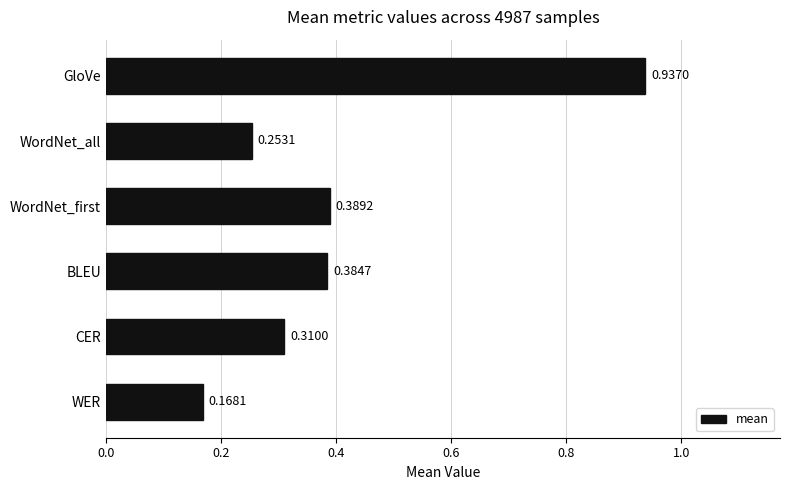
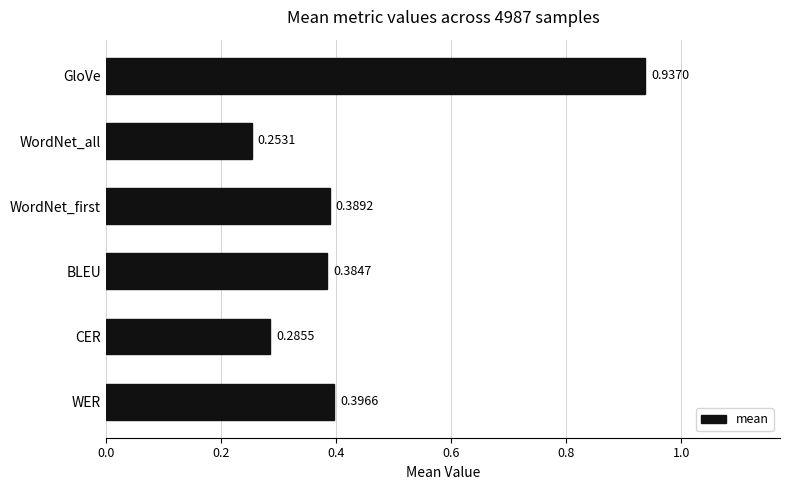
CER: 0.3100 -> 0.2855
WER: 0.1681 -> 0.3966
